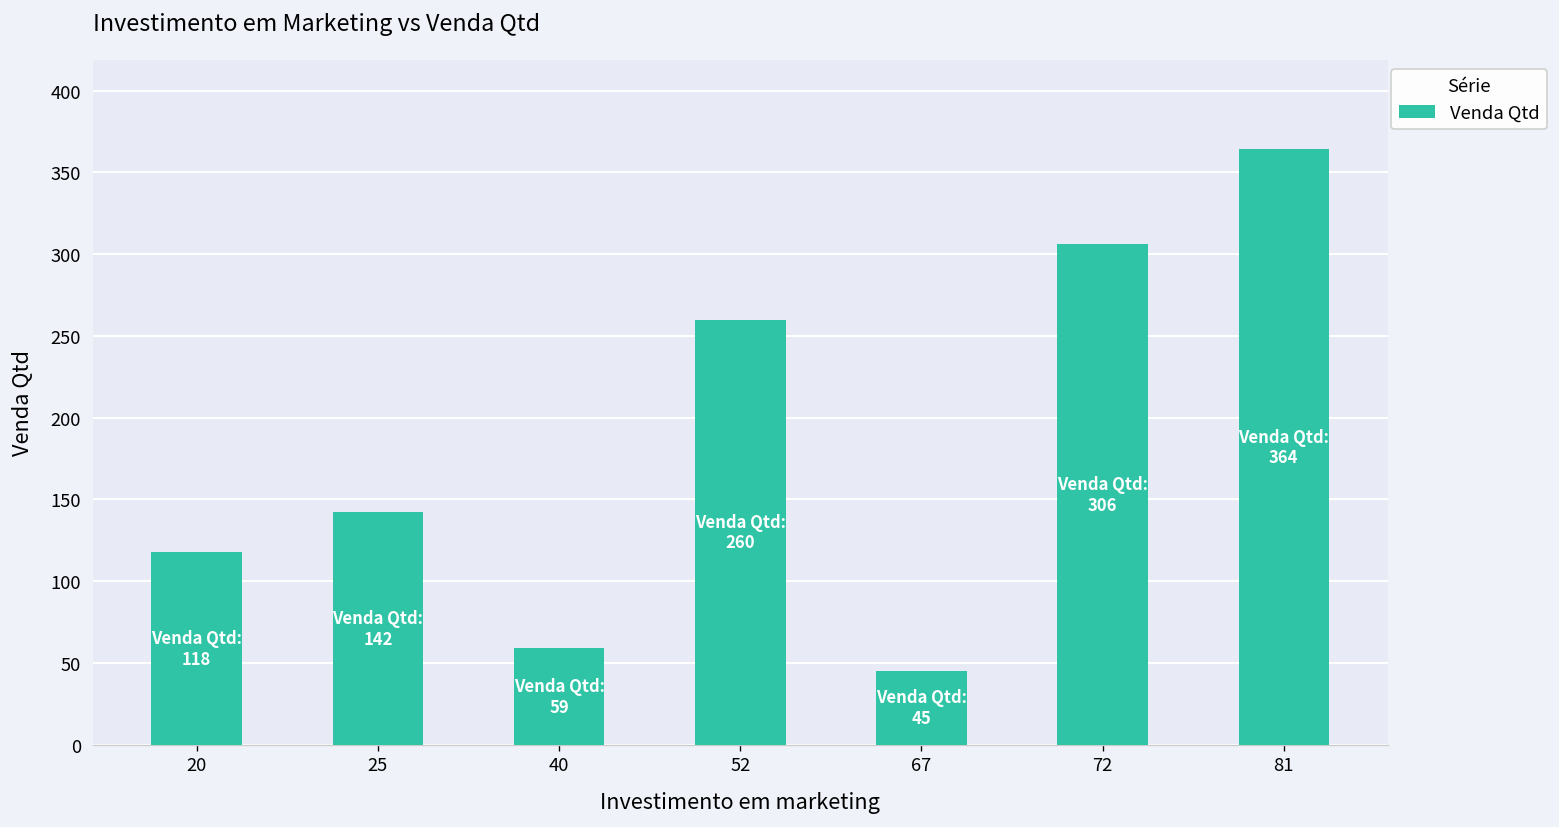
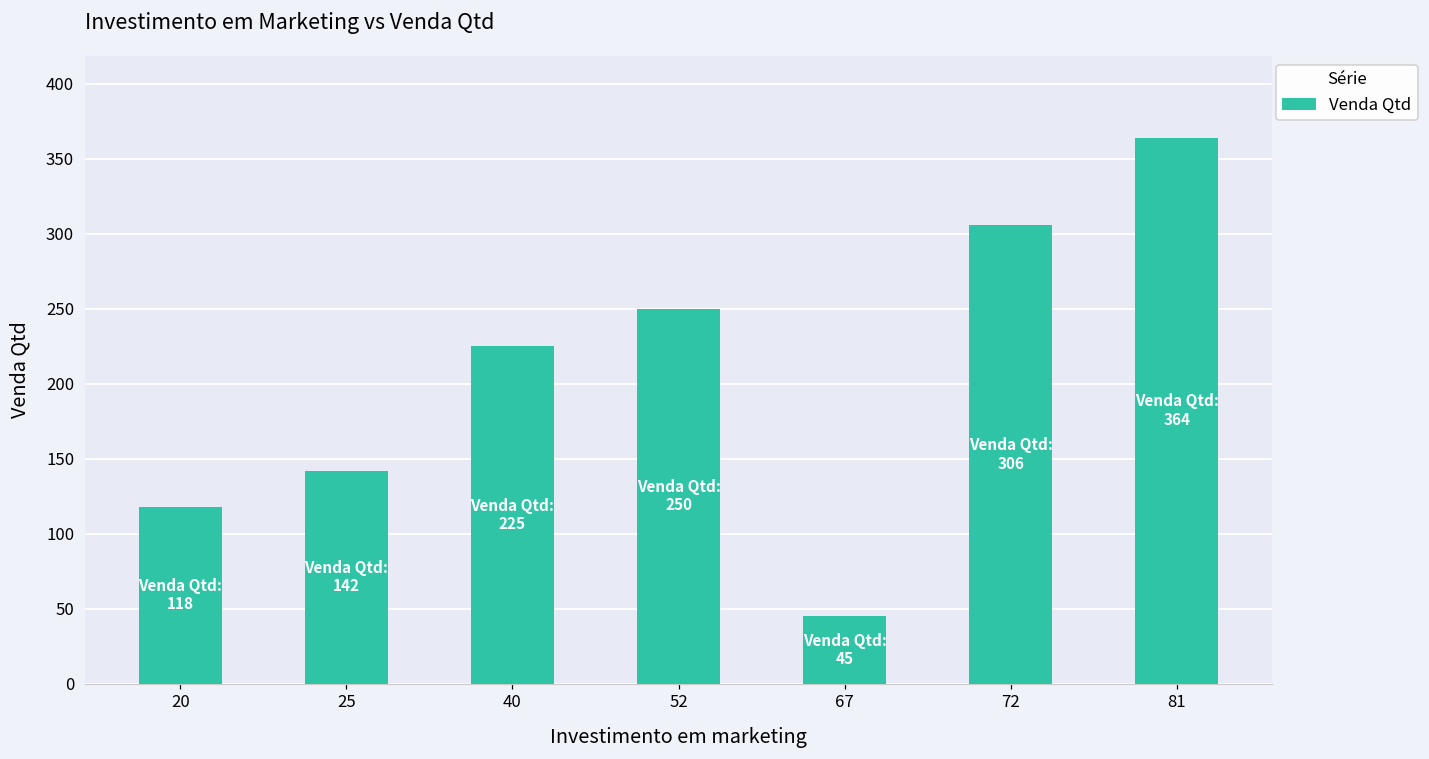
40: 59 -> 225
52: 260 -> 250
